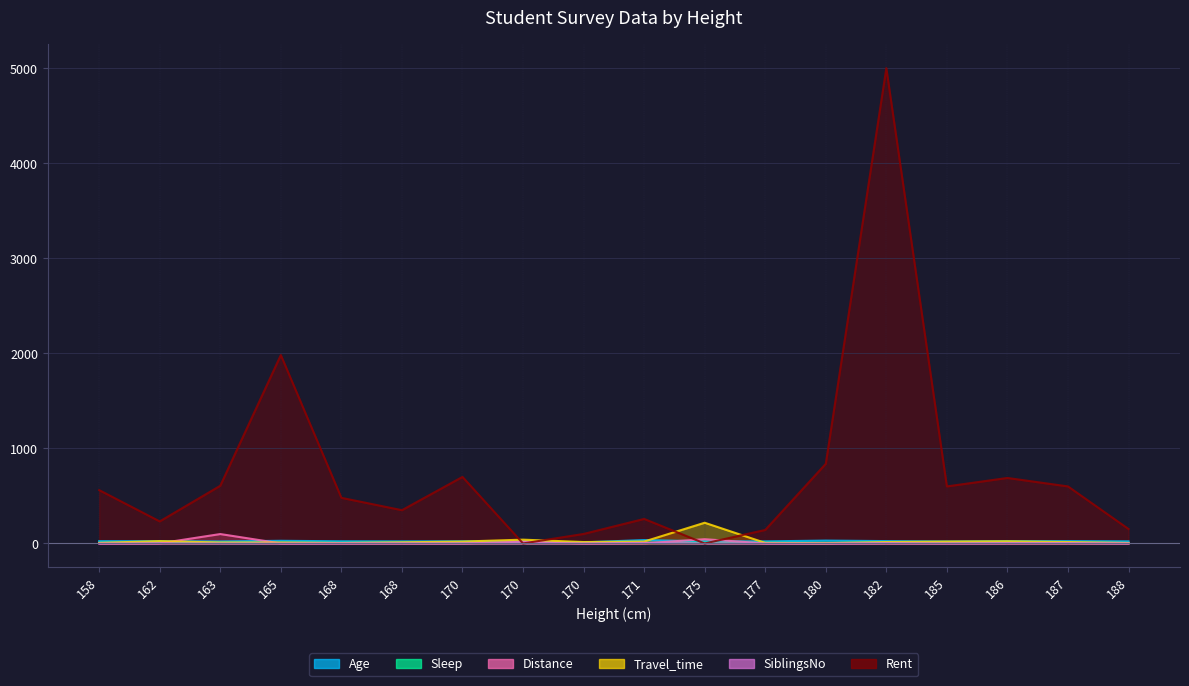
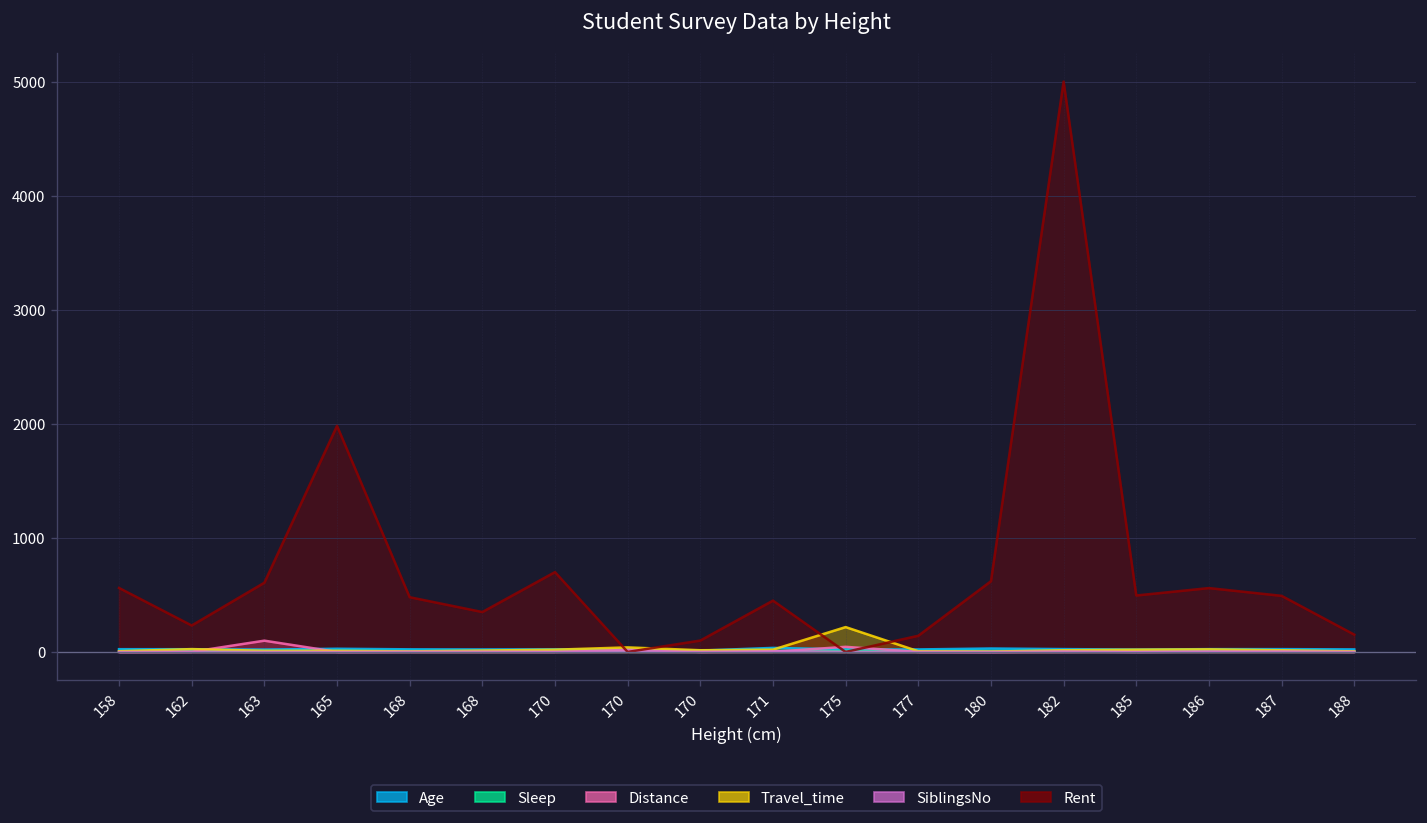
Rent, 171: 300 -> 500
Rent, 180: 800 -> 600
Rent, 185: 600 -> 500
Rent, 186: 700 -> 600
Rent, 187: 600 -> 500
